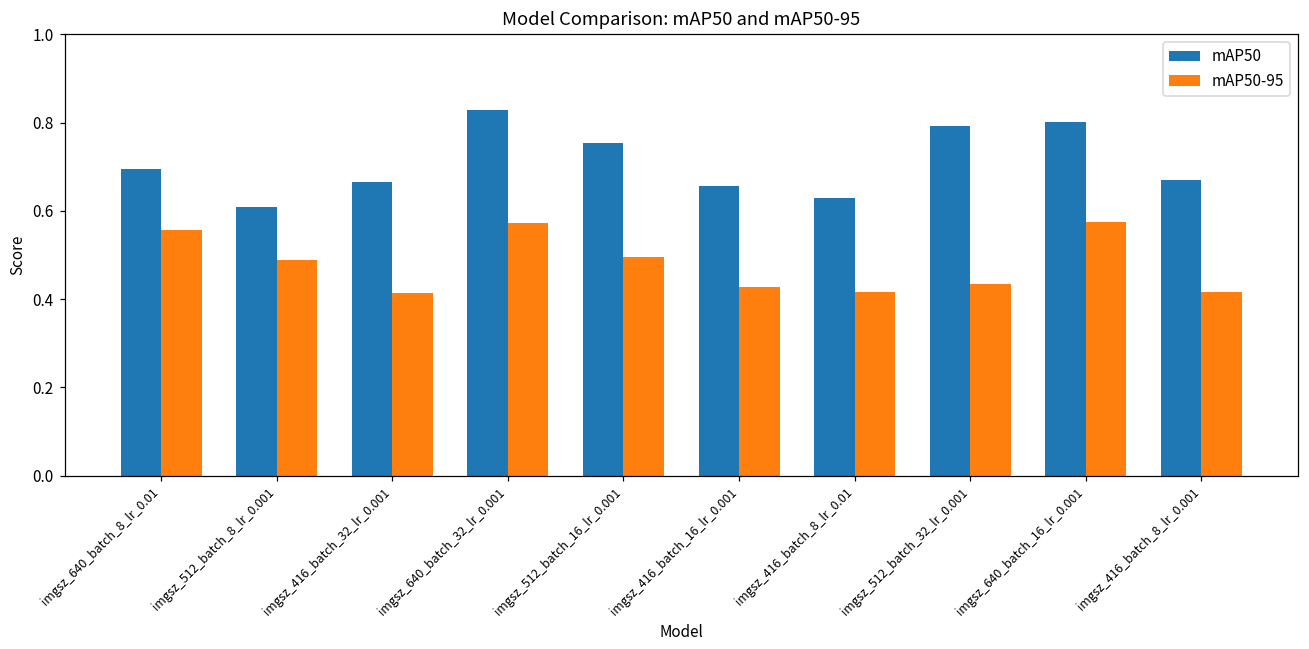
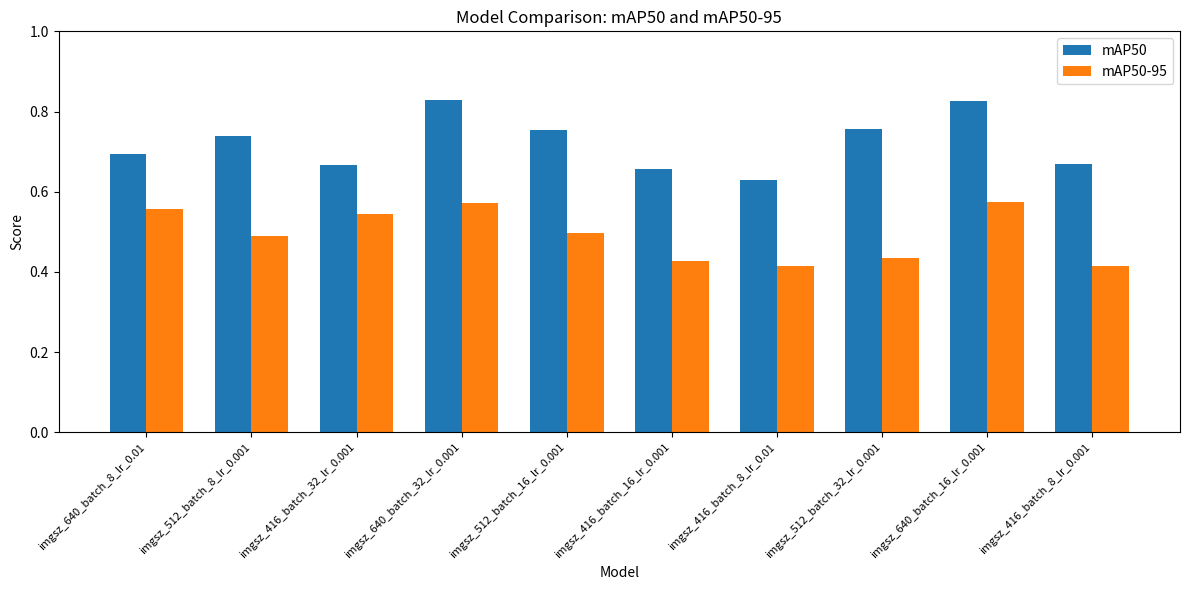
mAP50, imgsz_512_batch_8_lr_0.001: 0.61 -> 0.74
mAP50-95, imgsz_416_batch_32_lr_0.001: 0.41 -> 0.54
mAP50, imgsz_512_batch_32_lr_0.001: 0.79 -> 0.76
mAP50, imgsz_640_batch_16_lr_0.001: 0.80 -> 0.83
